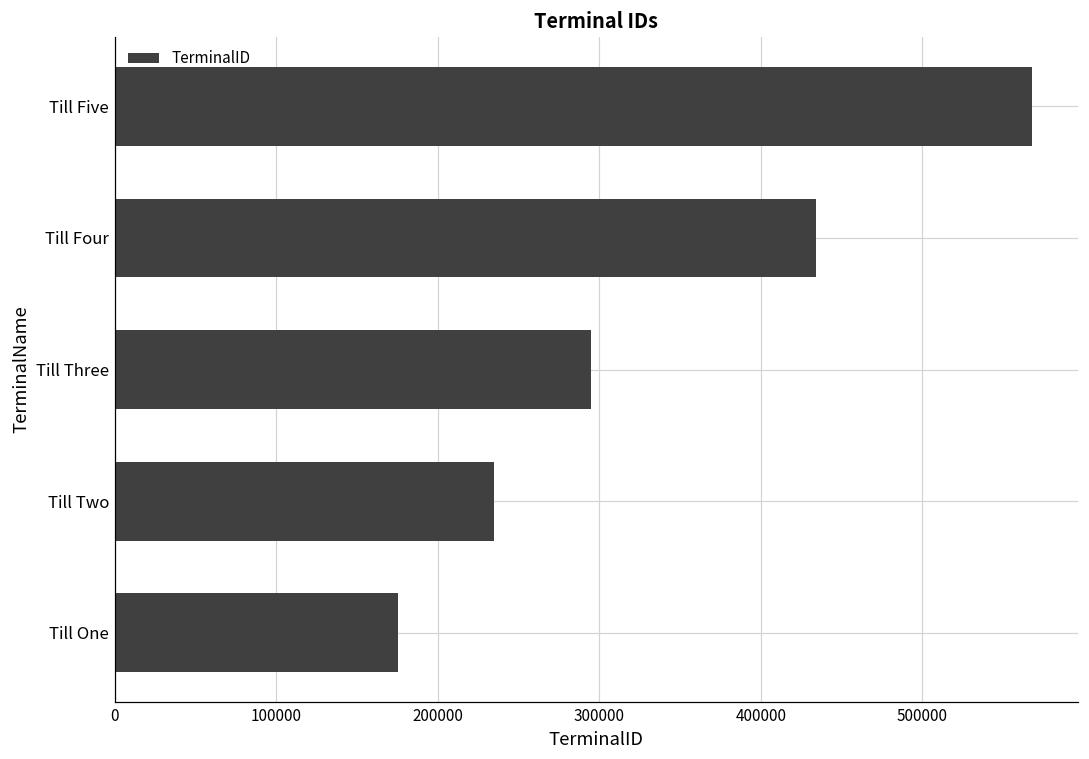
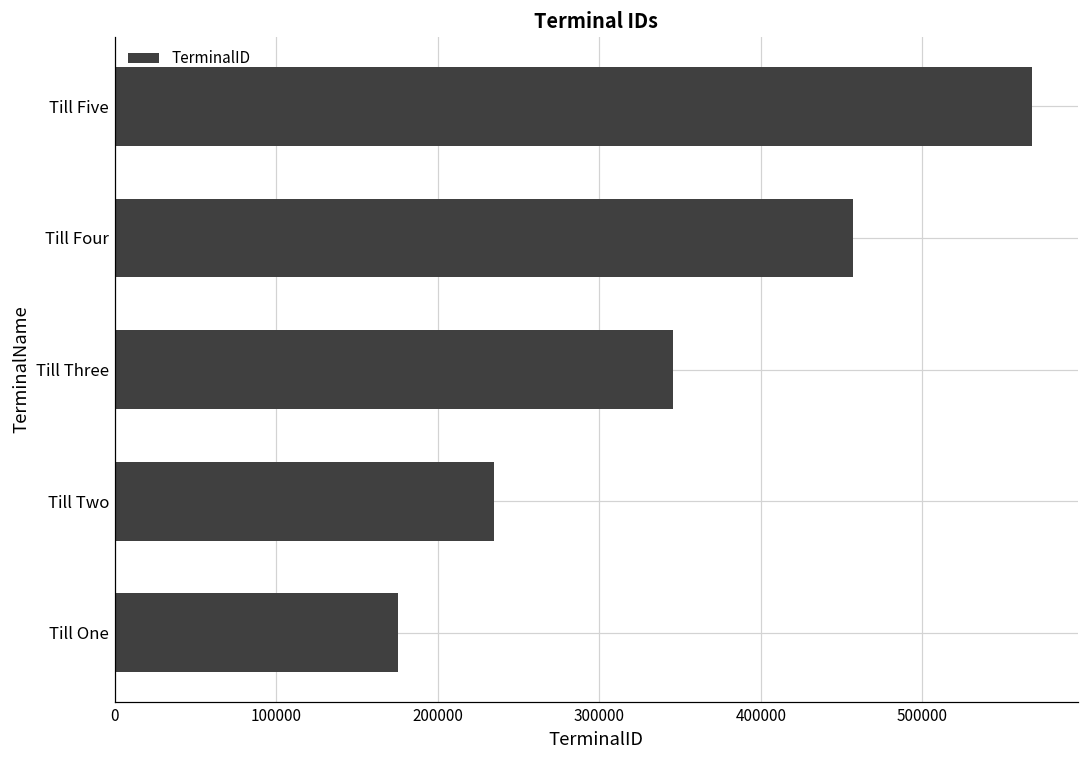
Till Four: 434000 -> 457000
Till Three: 295000 -> 346000
